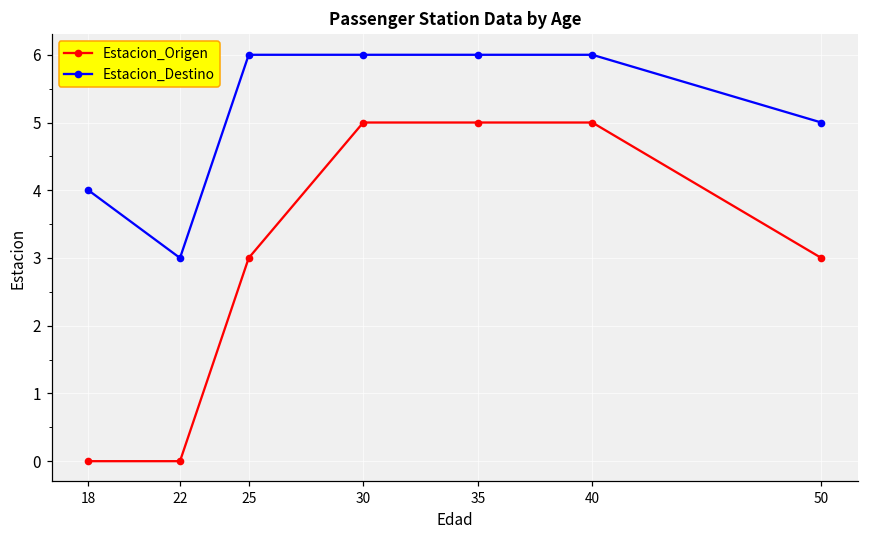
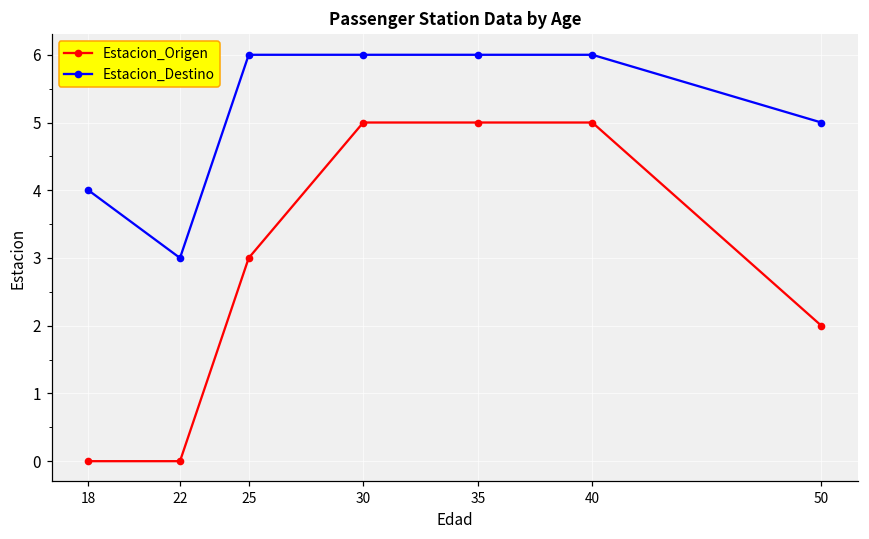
Estacion_Origen, 50: 3 -> 2
